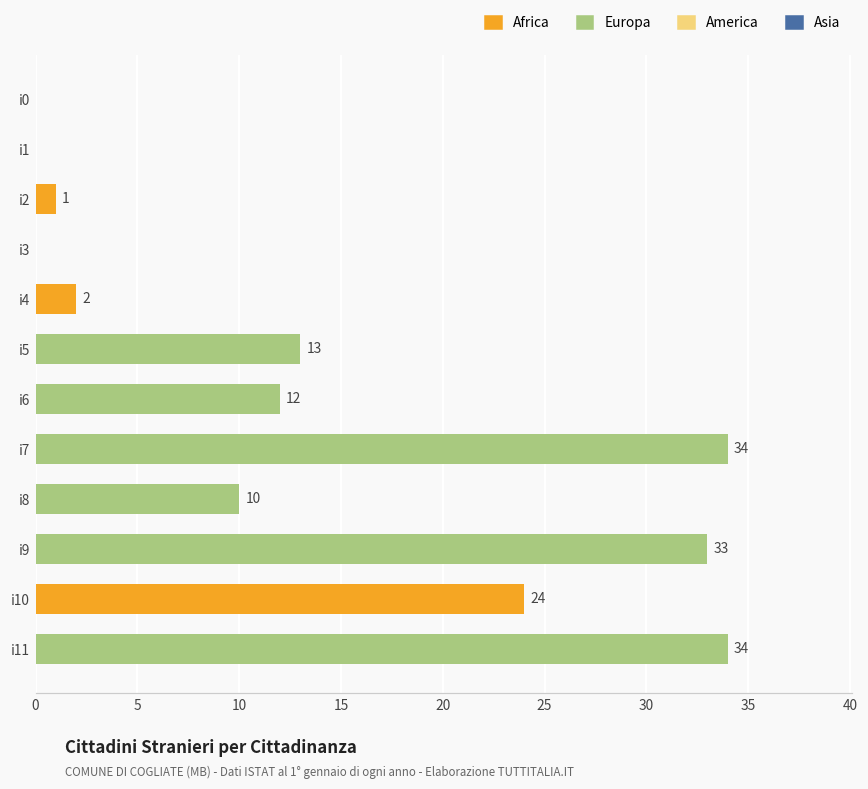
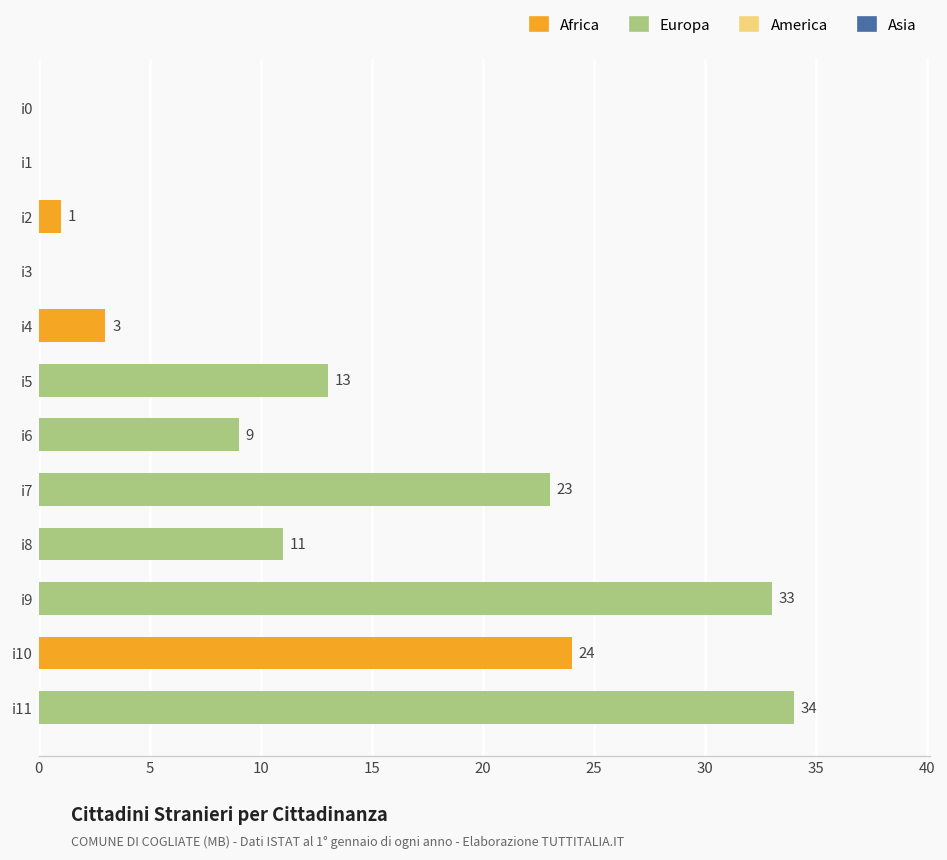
i4: 2 -> 3
i6: 12 -> 9
i7: 34 -> 23
i8: 10 -> 11
